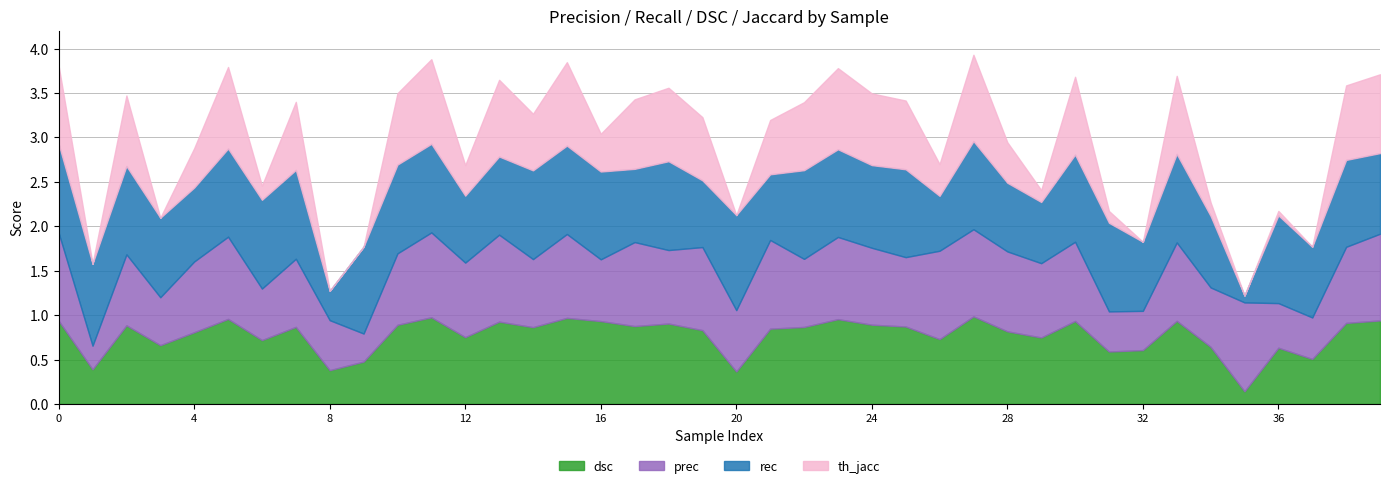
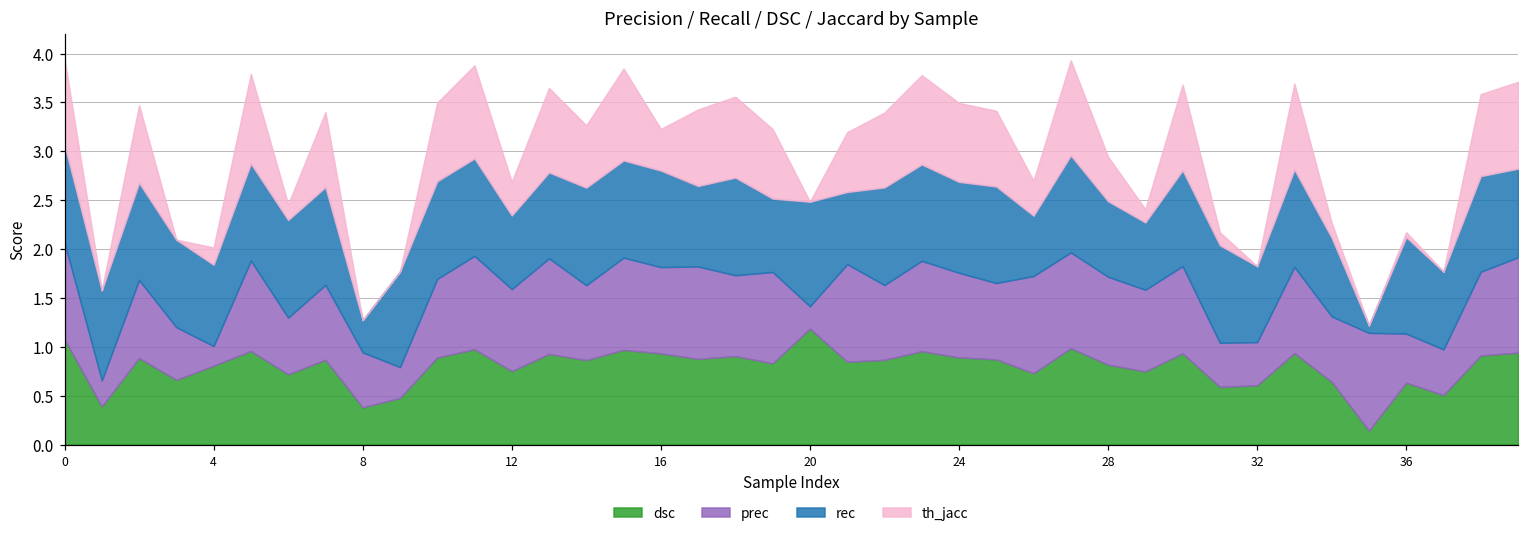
dsc, 0: 0.9 -> 1.1
prec, 4: 0.8 -> 0.2
th_jacc, 4: 0.4 -> 0.2
prec, 16: 0.7 -> 0.9
dsc, 20: 0.4 -> 1.2
prec, 20: 0.7 -> 0.2
